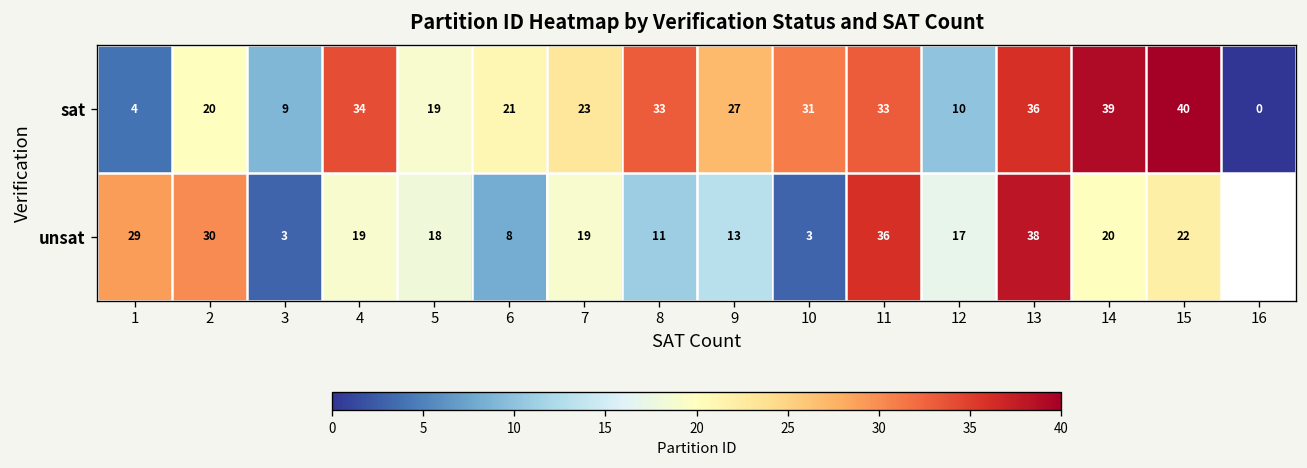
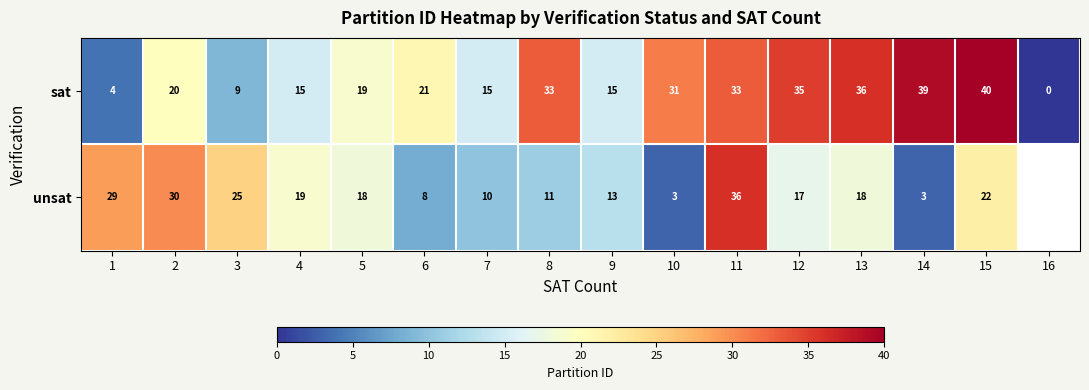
sat, 4: 34 -> 15
sat, 7: 23 -> 15
sat, 9: 27 -> 15
sat, 12: 10 -> 35
unsat, 3: 3 -> 25
unsat, 7: 19 -> 10
unsat, 13: 38 -> 18
unsat, 14: 20 -> 3
